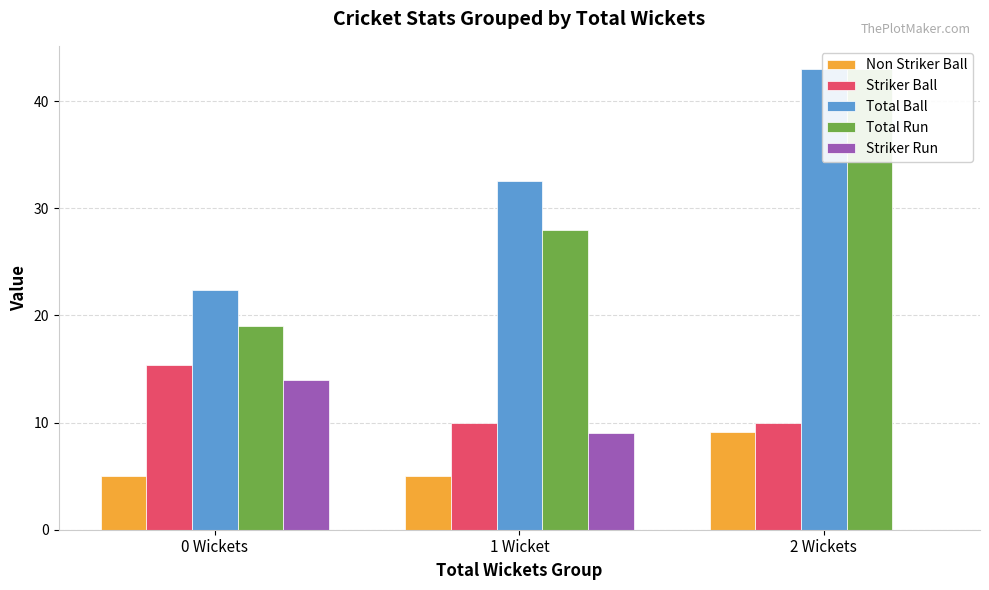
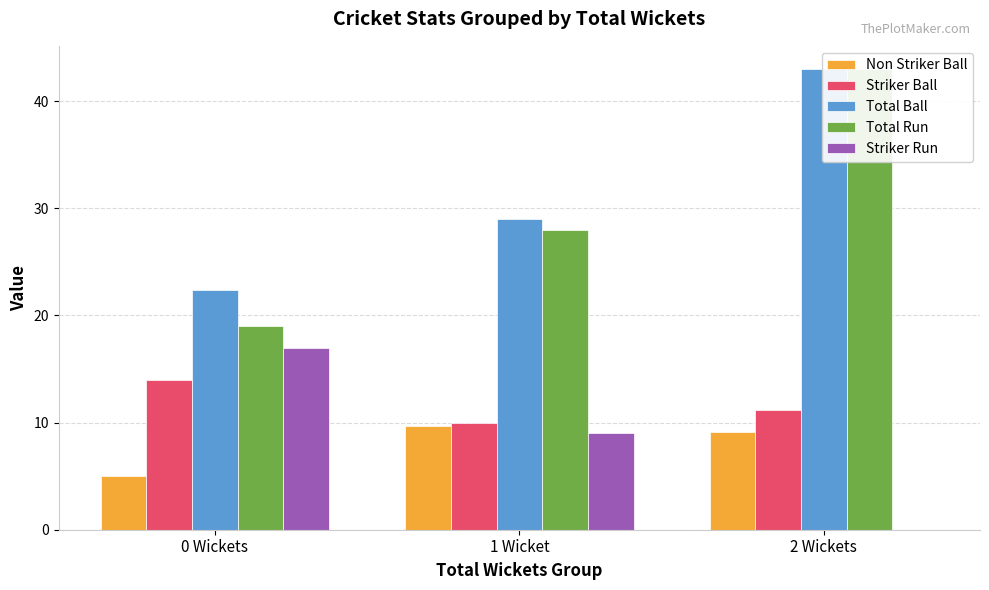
Striker Ball, 0 Wickets: 15.4 -> 14.0
Striker Run, 0 Wickets: 14 -> 17
Non Striker Ball, 1 Wicket: 5.0 -> 9.7
Total Ball, 1 Wicket: 32.5 -> 29.0
Striker Ball, 2 Wickets: 10.0 -> 11.2
